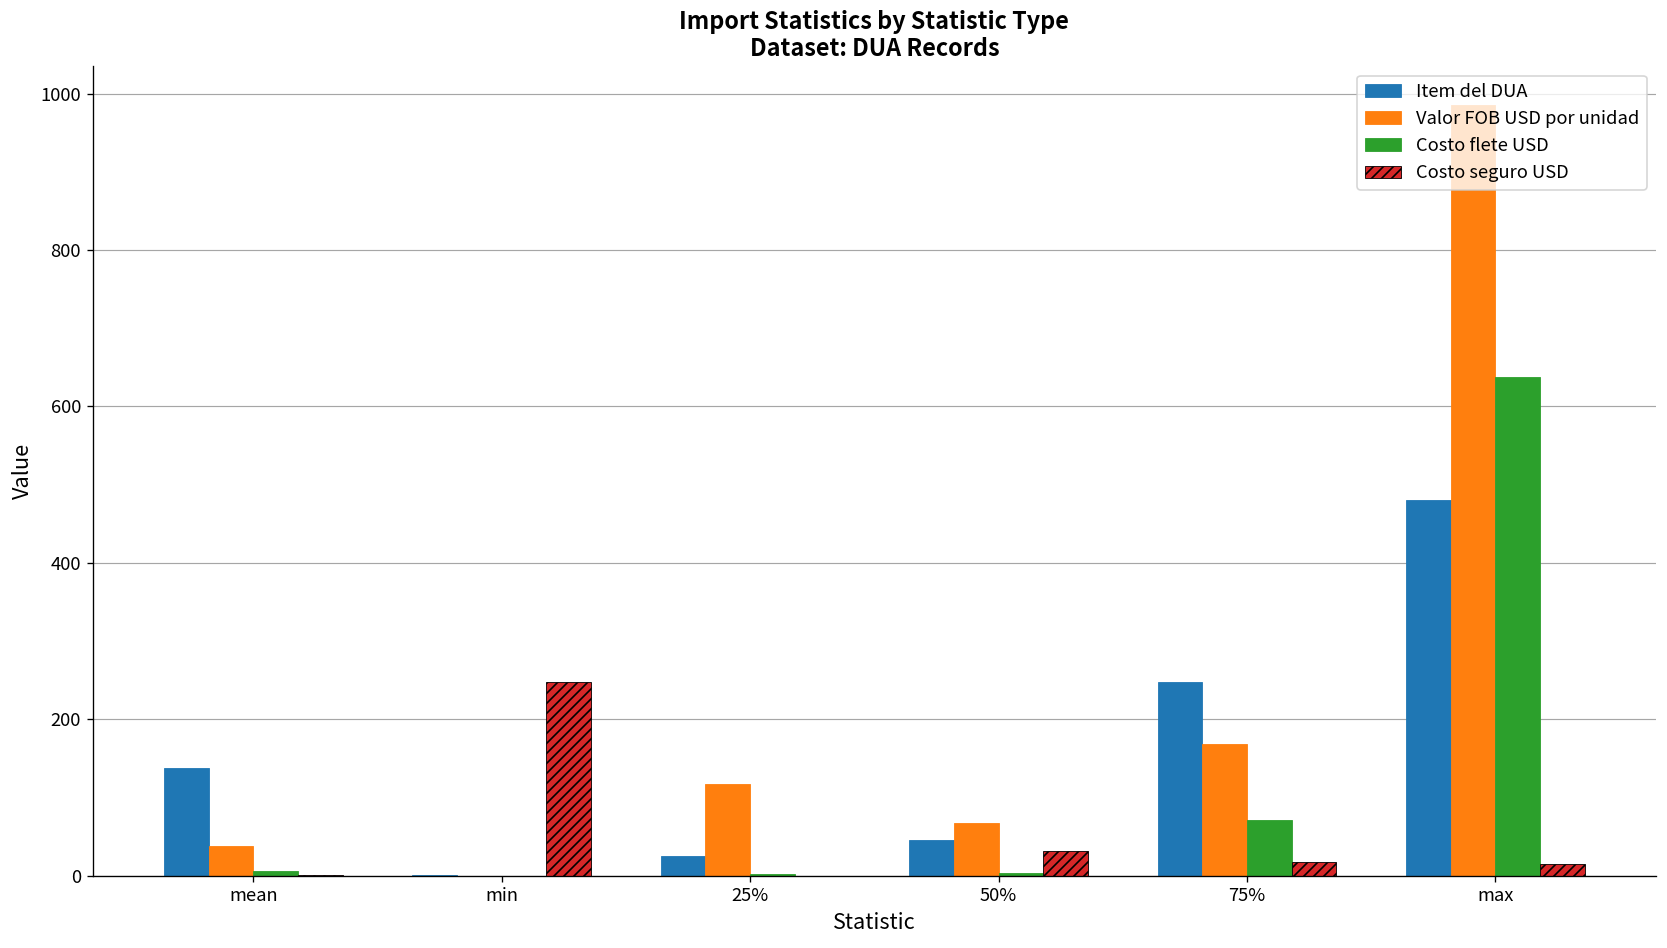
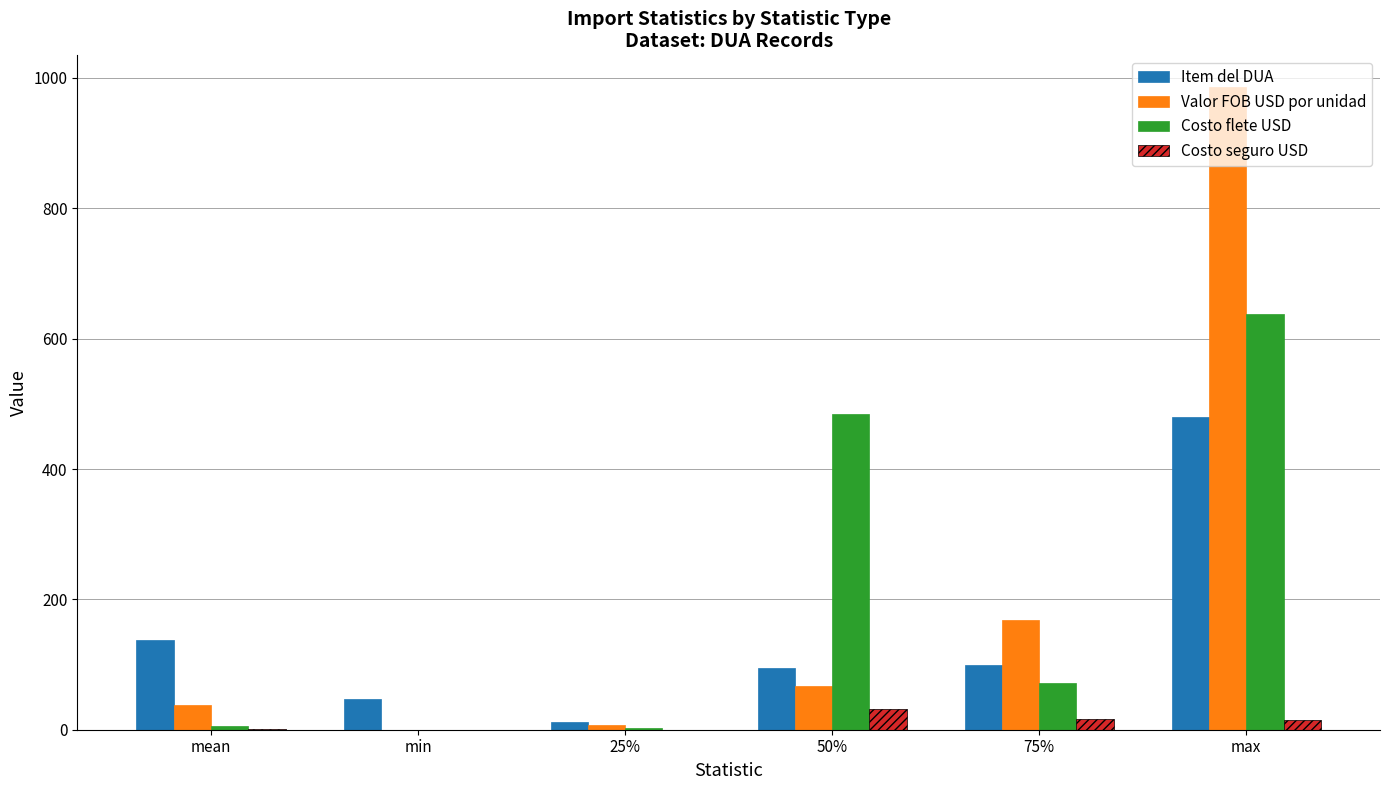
Item del DUA, min: 0 -> 50
Costo seguro USD, min: 250 -> 0
Item del DUA, 25%: 30 -> 10
Valor FOB USD por unidad, 25%: 120 -> 10
Item del DUA, 50%: 50 -> 90
Costo flete USD, 50%: 0 -> 480
Item del DUA, 75%: 250 -> 100
